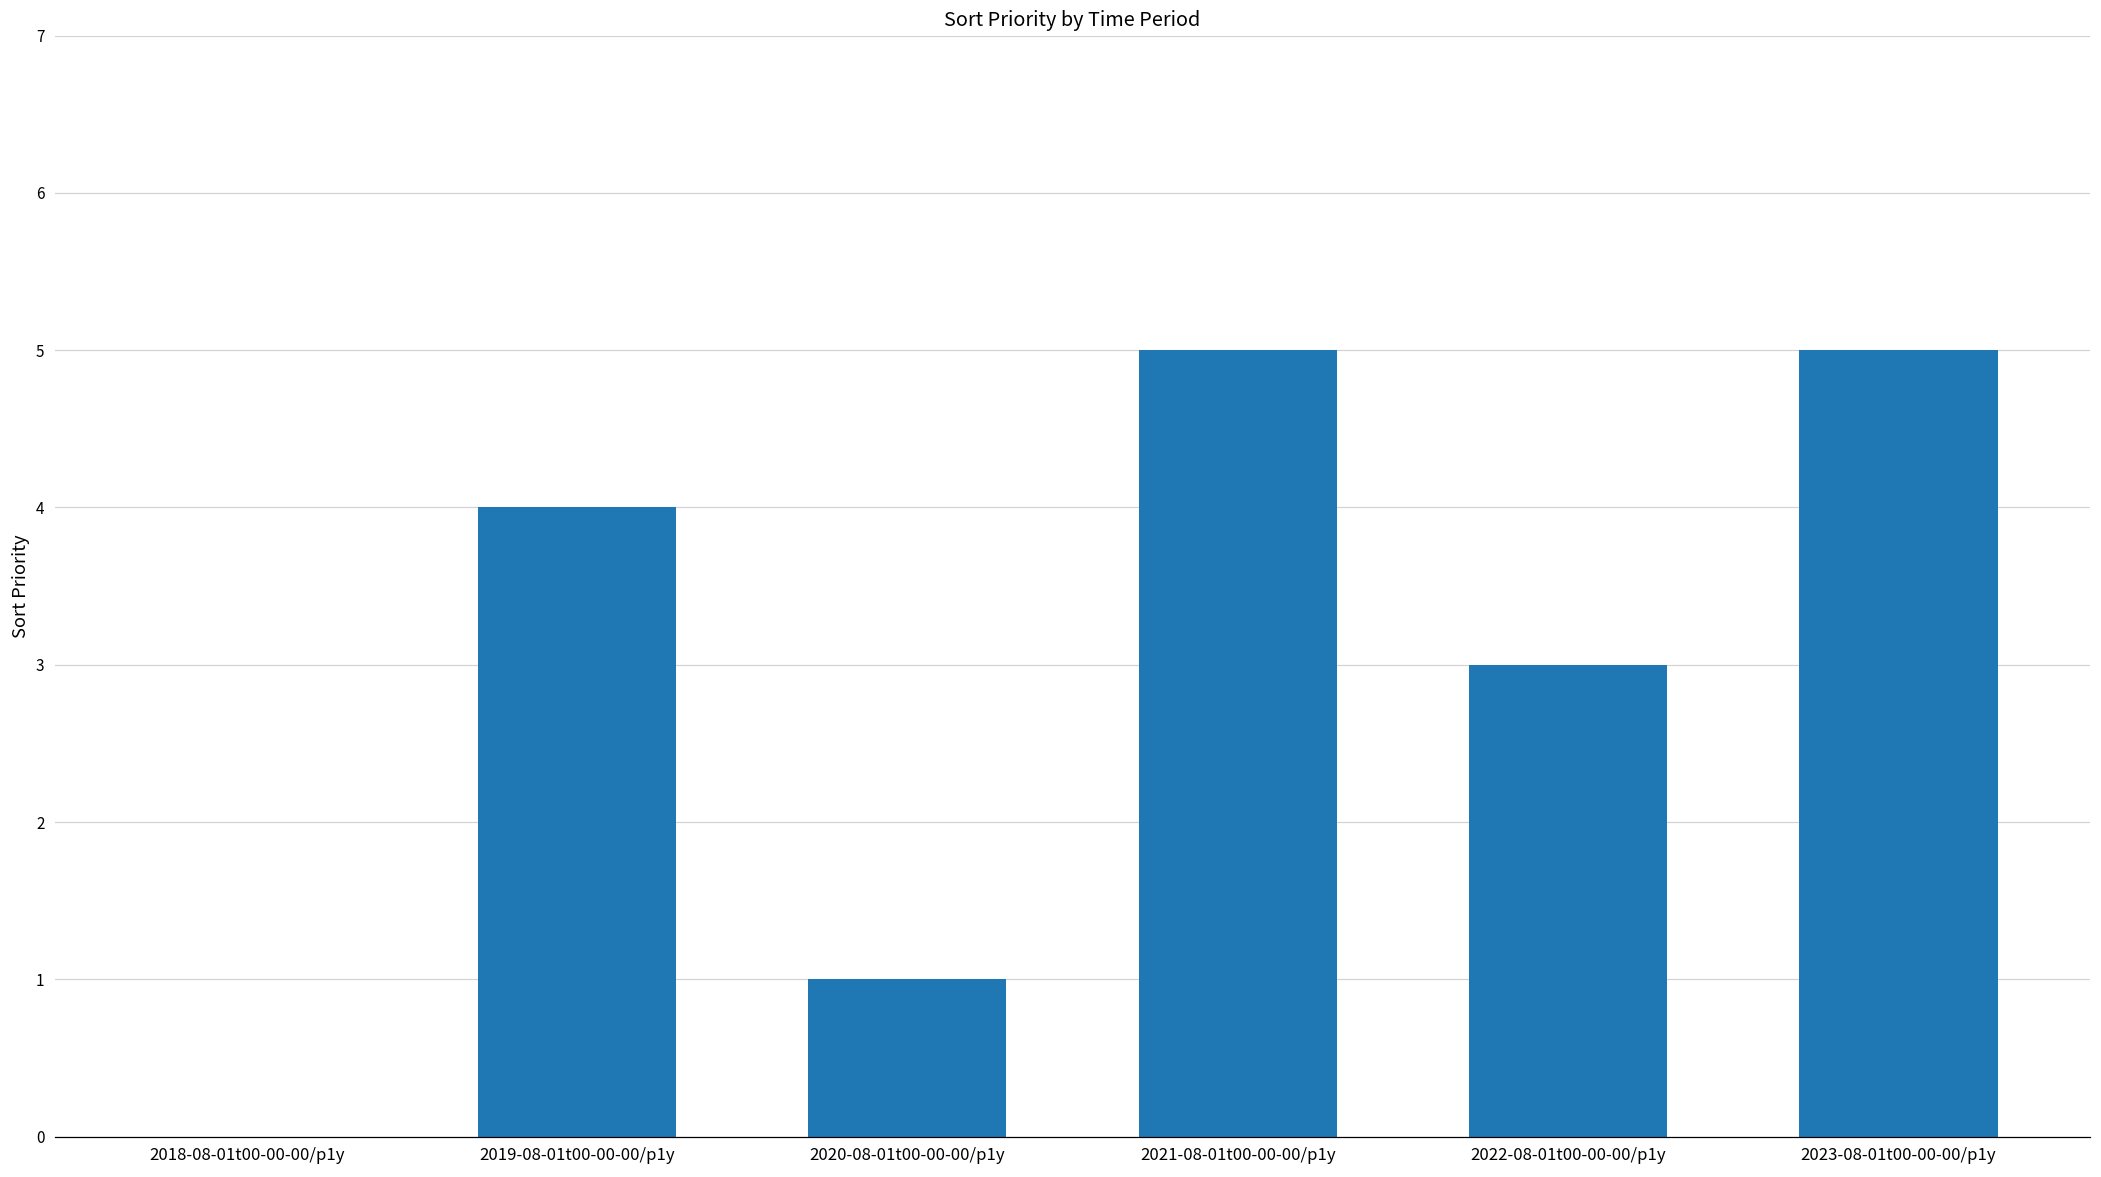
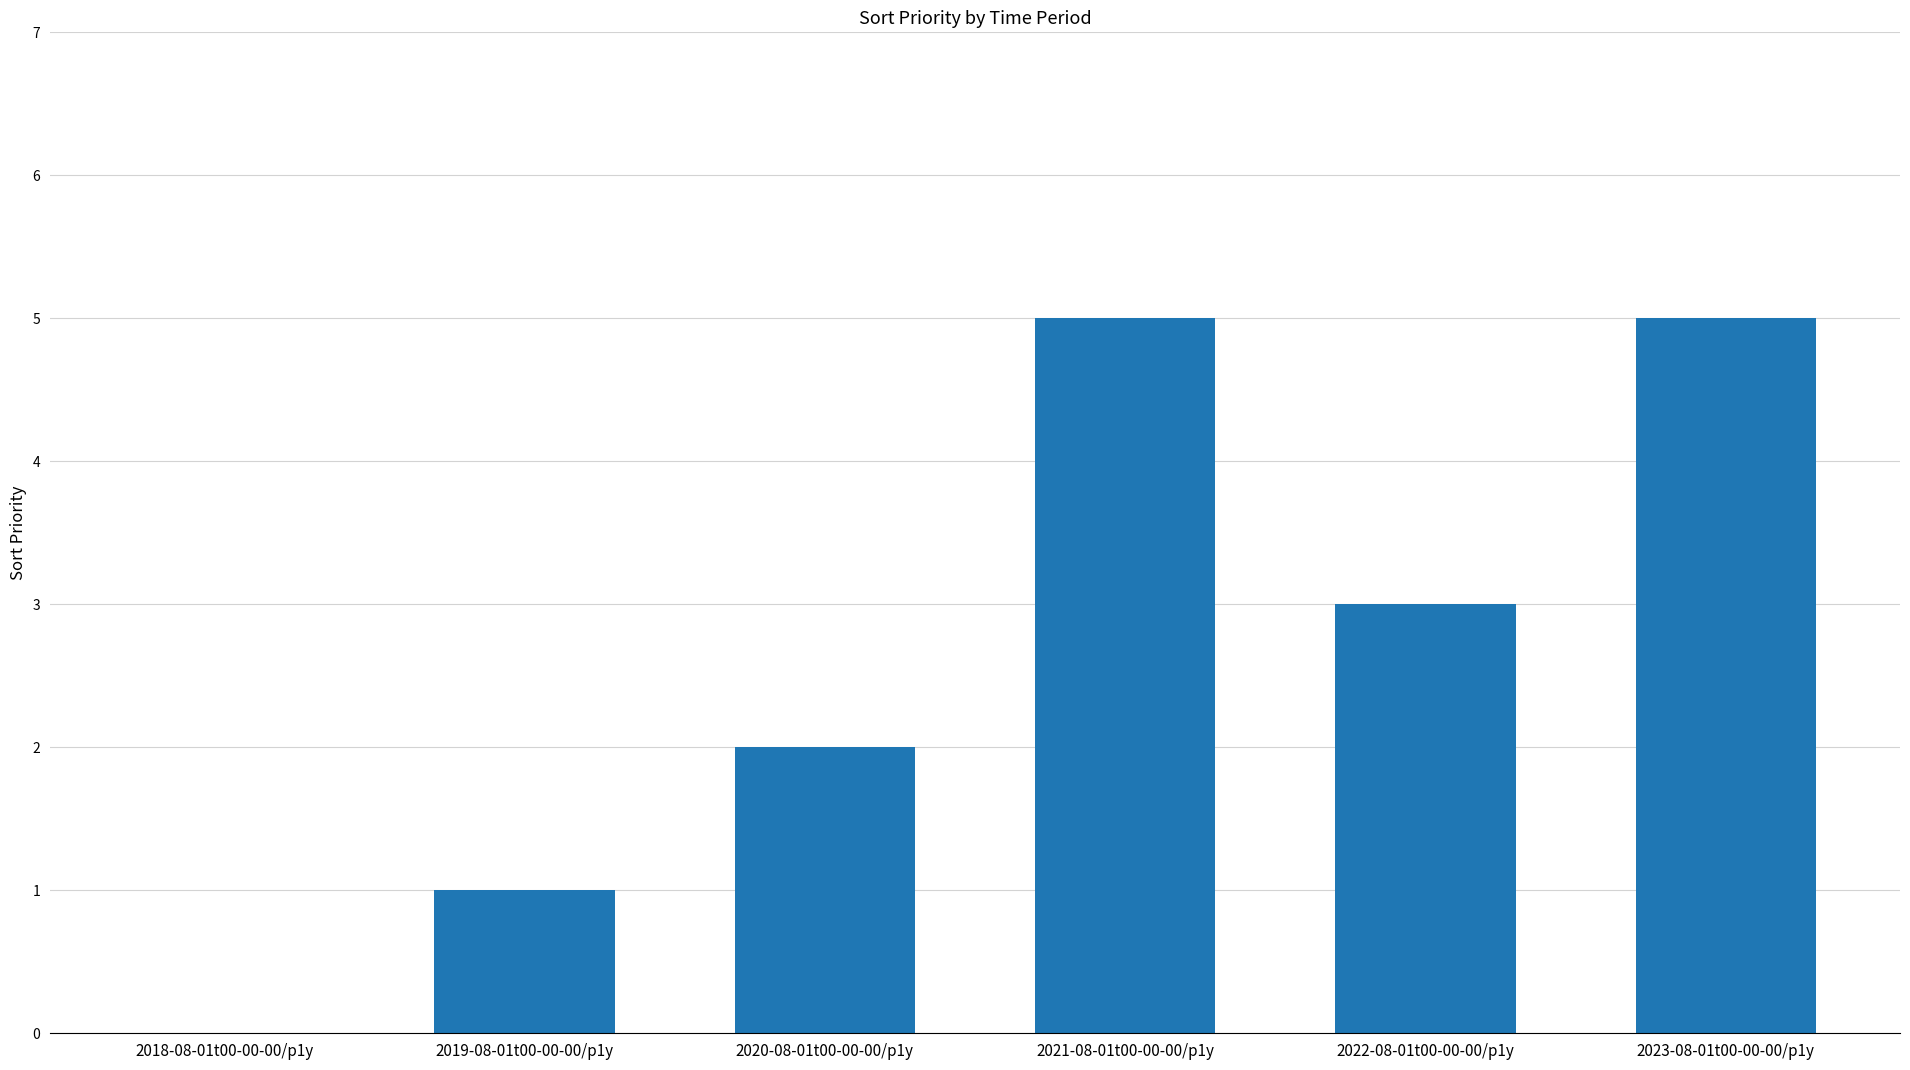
2019-08-01t00-00-00/p1y: 4 -> 1
2020-08-01t00-00-00/p1y: 1 -> 2
